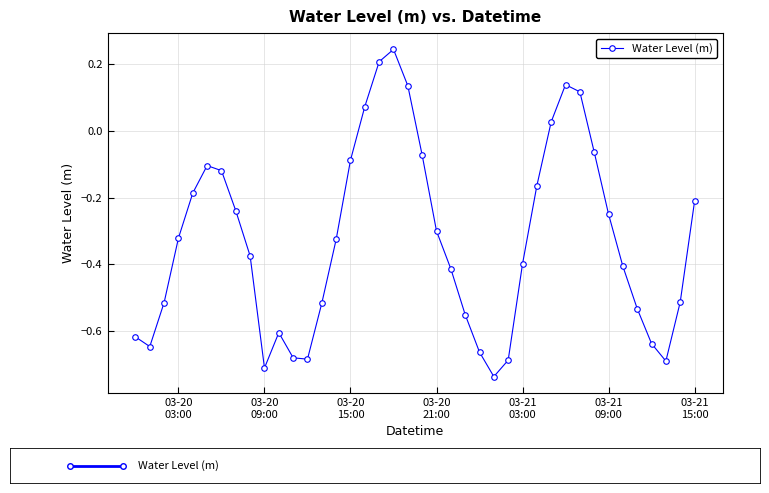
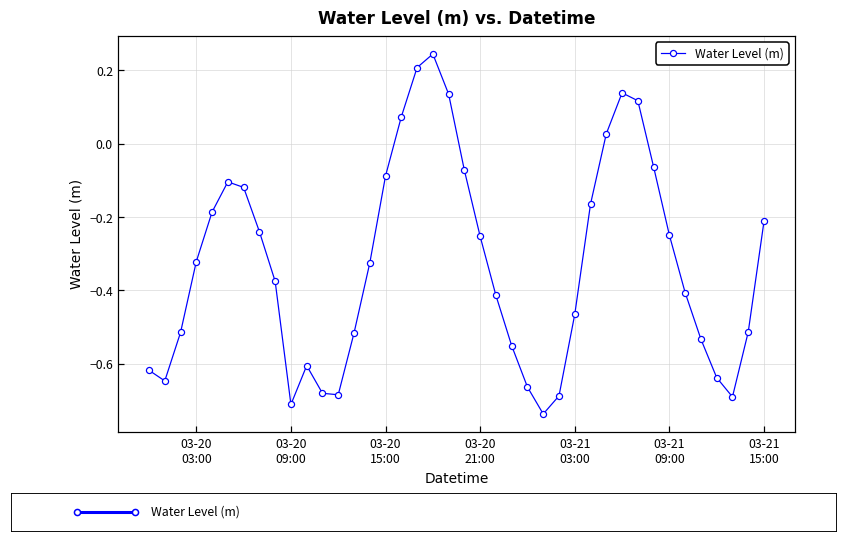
03-20 21:00: -0.30 -> -0.25
03-21 03:00: -0.40 -> -0.47
